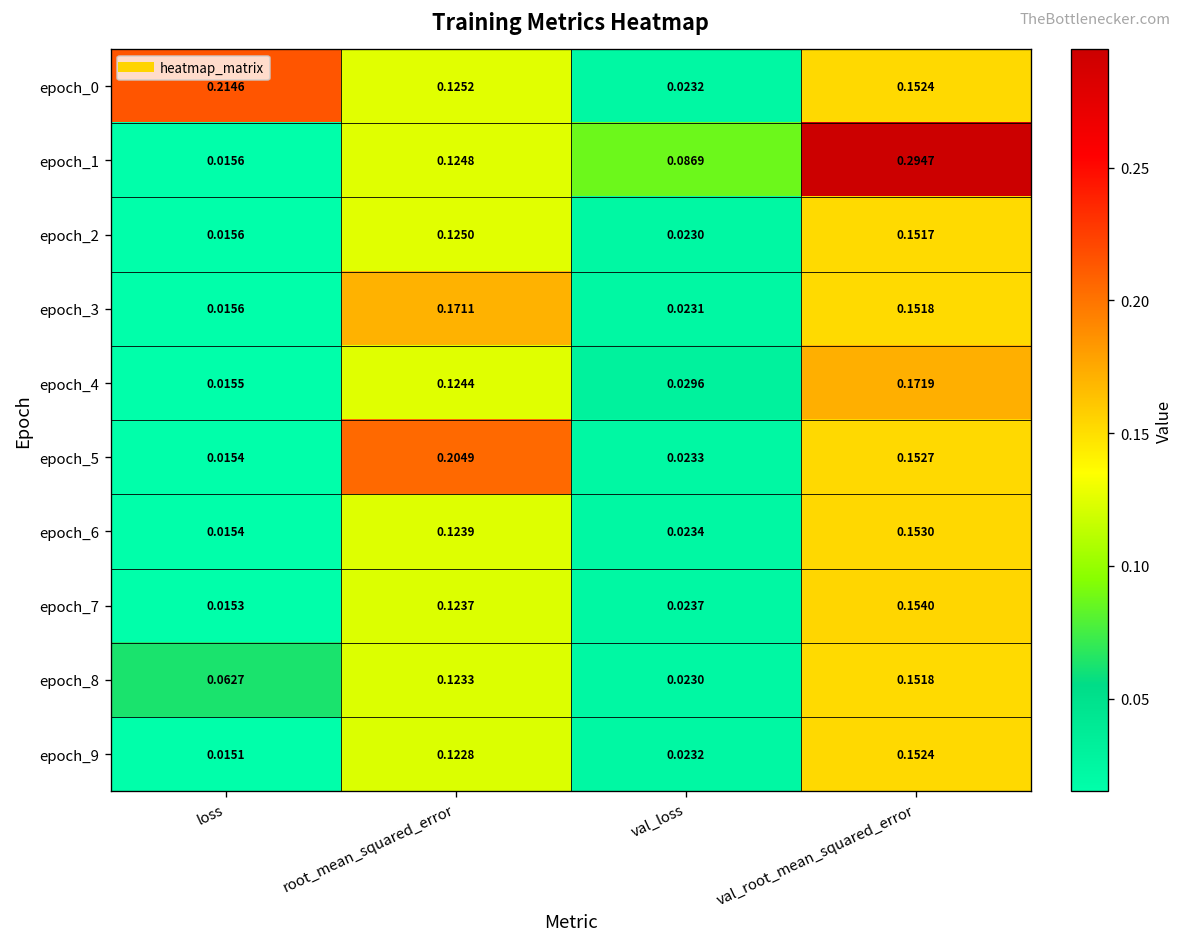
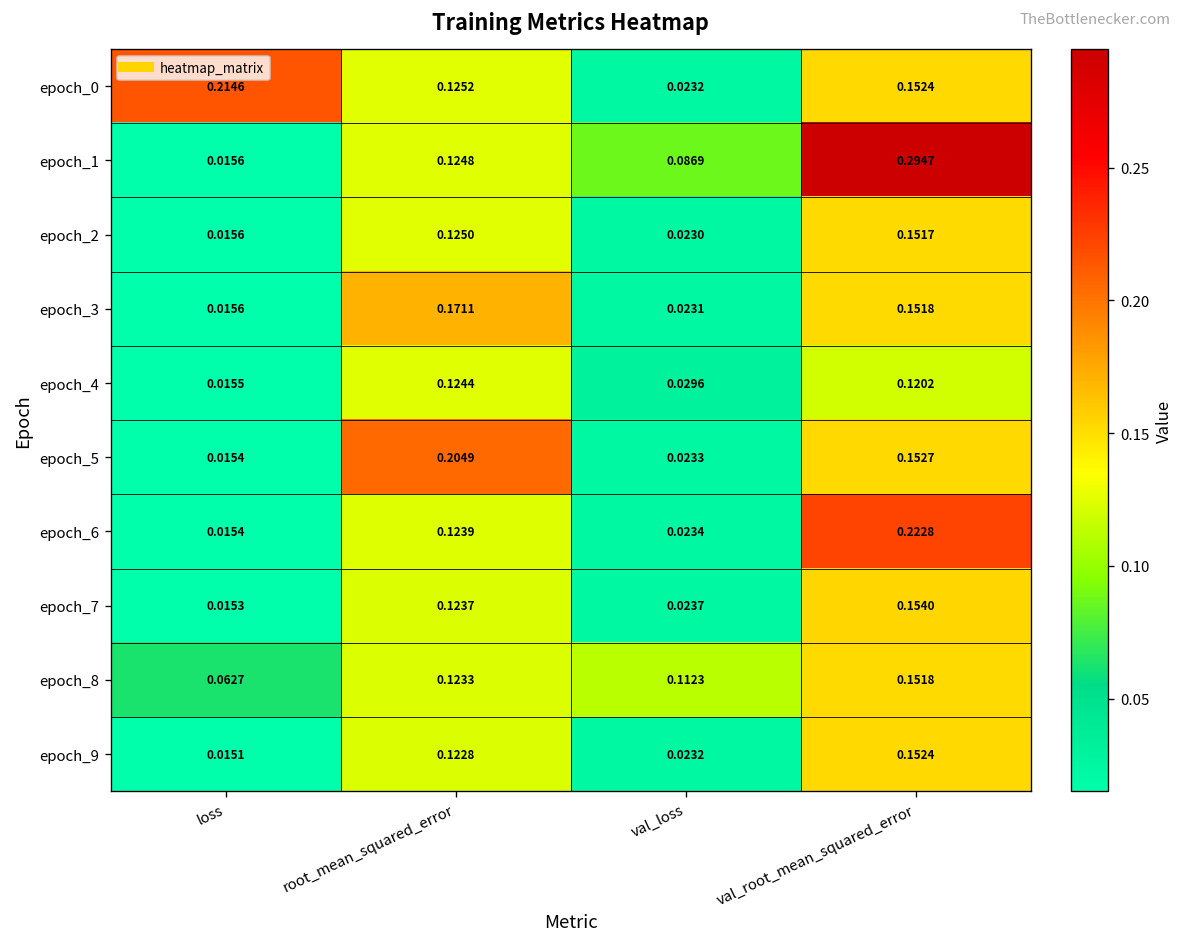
epoch_4, val_root_mean_squared_error: 0.1719 -> 0.1202
epoch_6, val_root_mean_squared_error: 0.1530 -> 0.2228
epoch_8, val_loss: 0.0230 -> 0.1123
